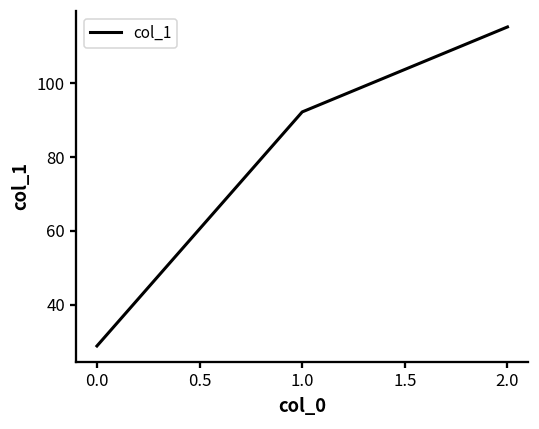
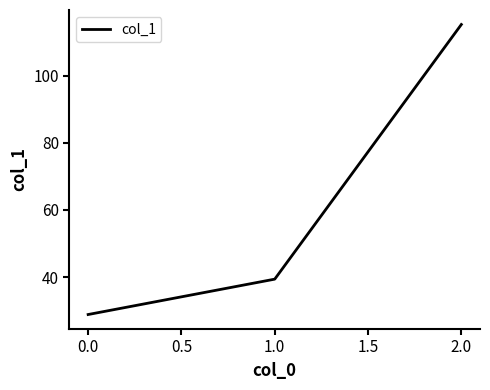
1.0: 92 -> 39
